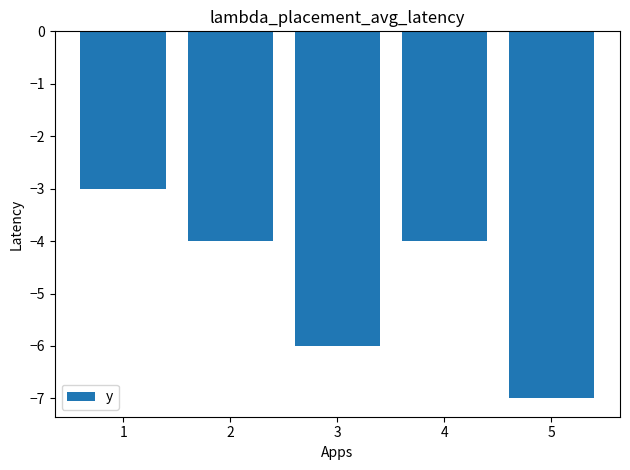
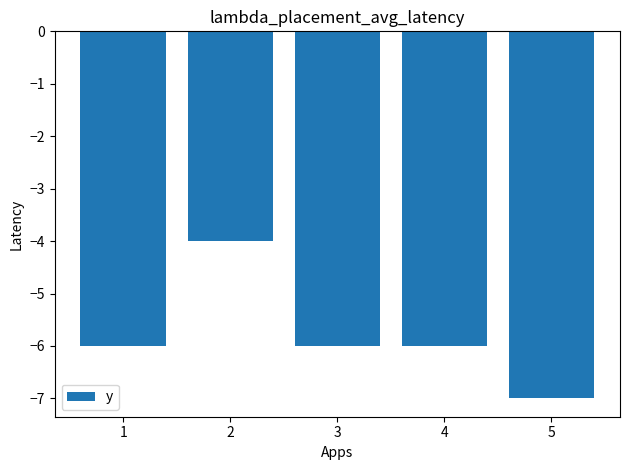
1: -3 -> -6
4: -4 -> -6
